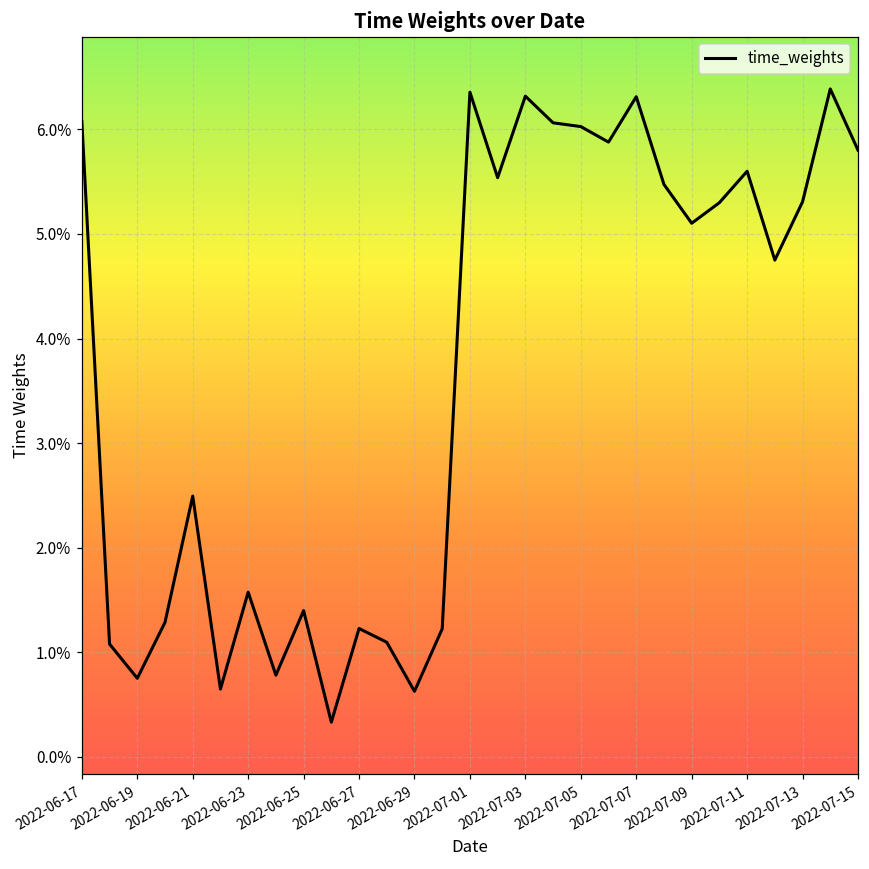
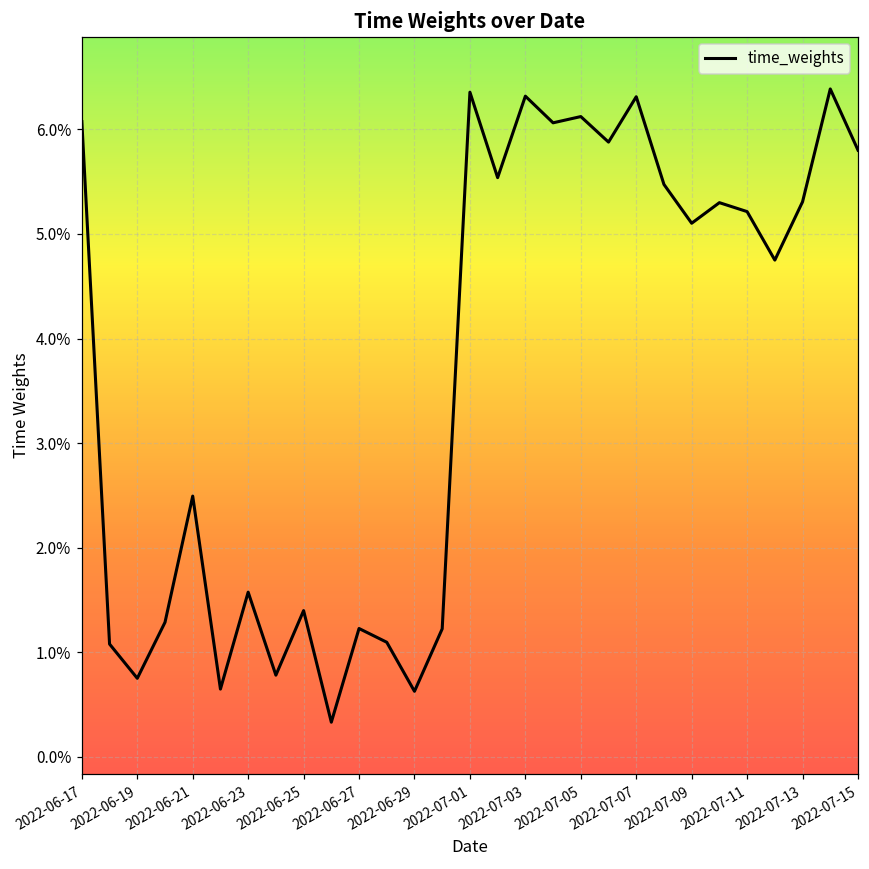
2022-07-05: 6.0% -> 6.1%
2022-07-11: 5.6% -> 5.2%
